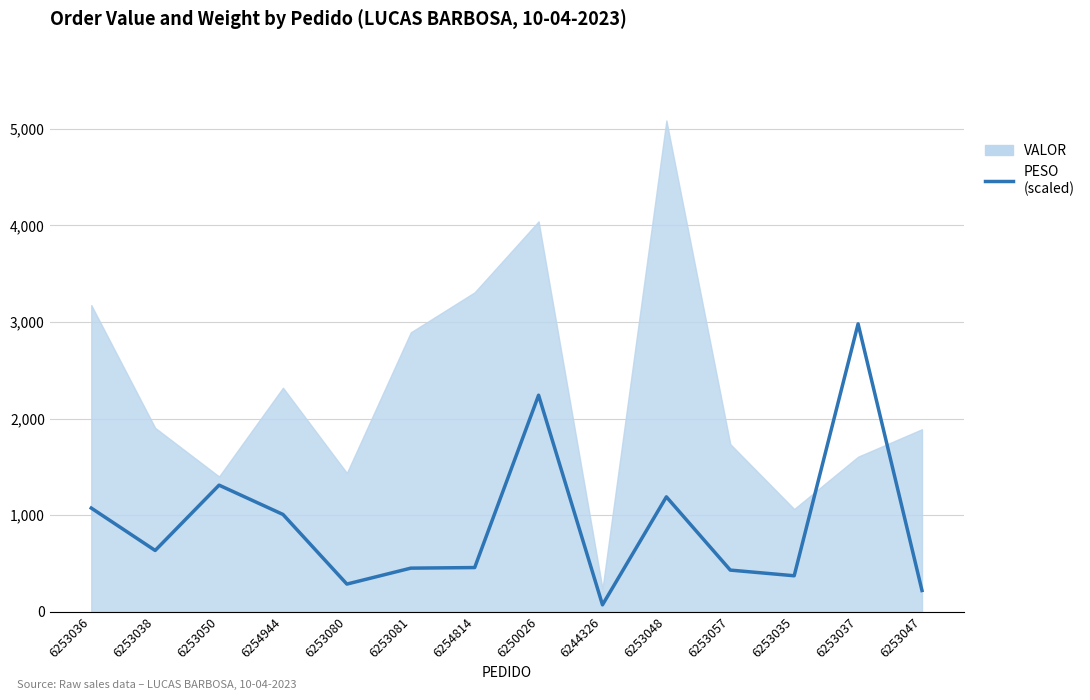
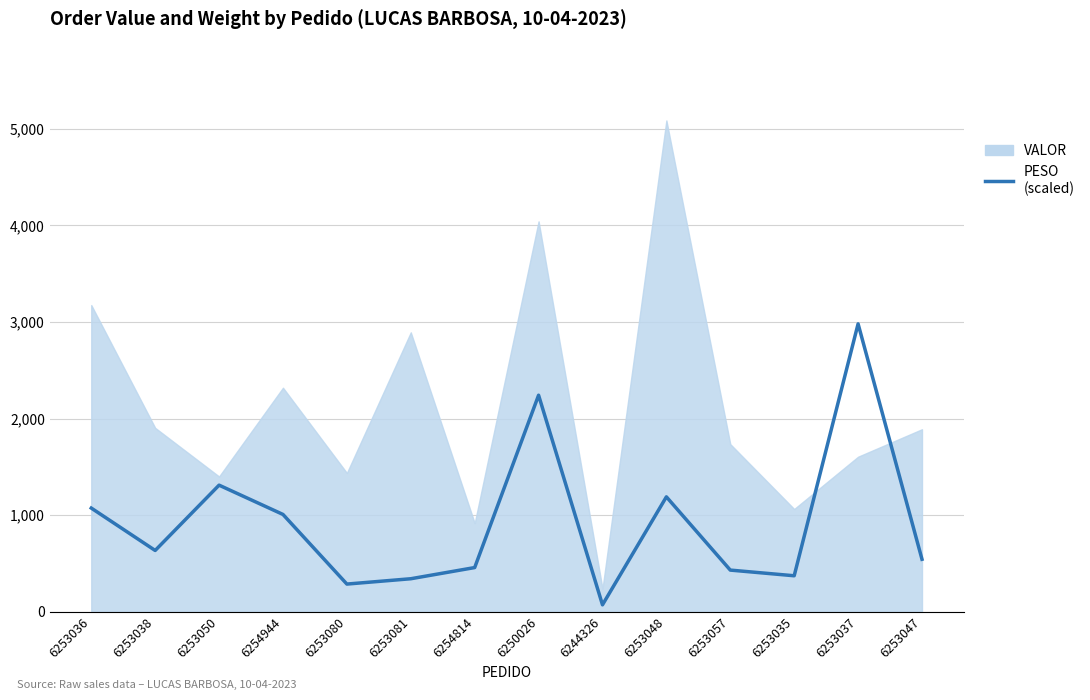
PESO (scaled), 6253081: 500 -> 300
VALOR, 6254814: 3,300 -> 900
PESO (scaled), 6253047: 200 -> 500
